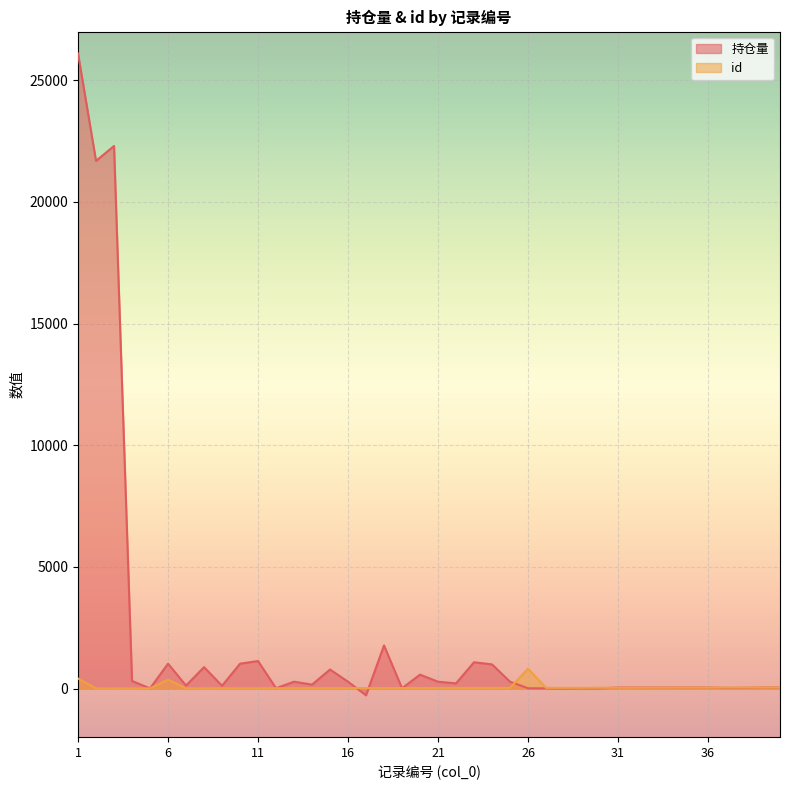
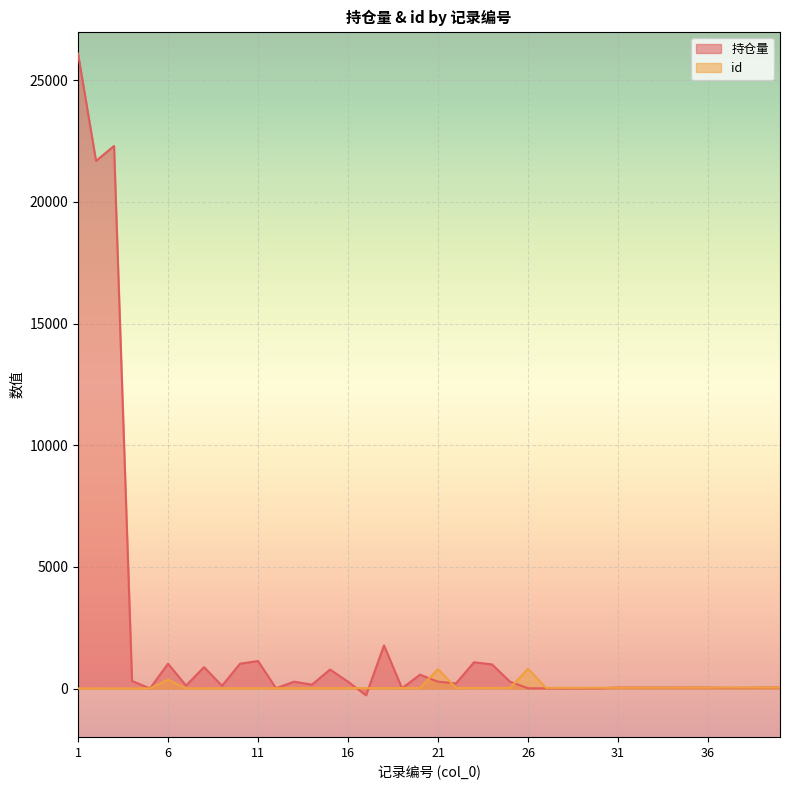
id, 1: 400 -> 0
id, 21: 0 -> 800
